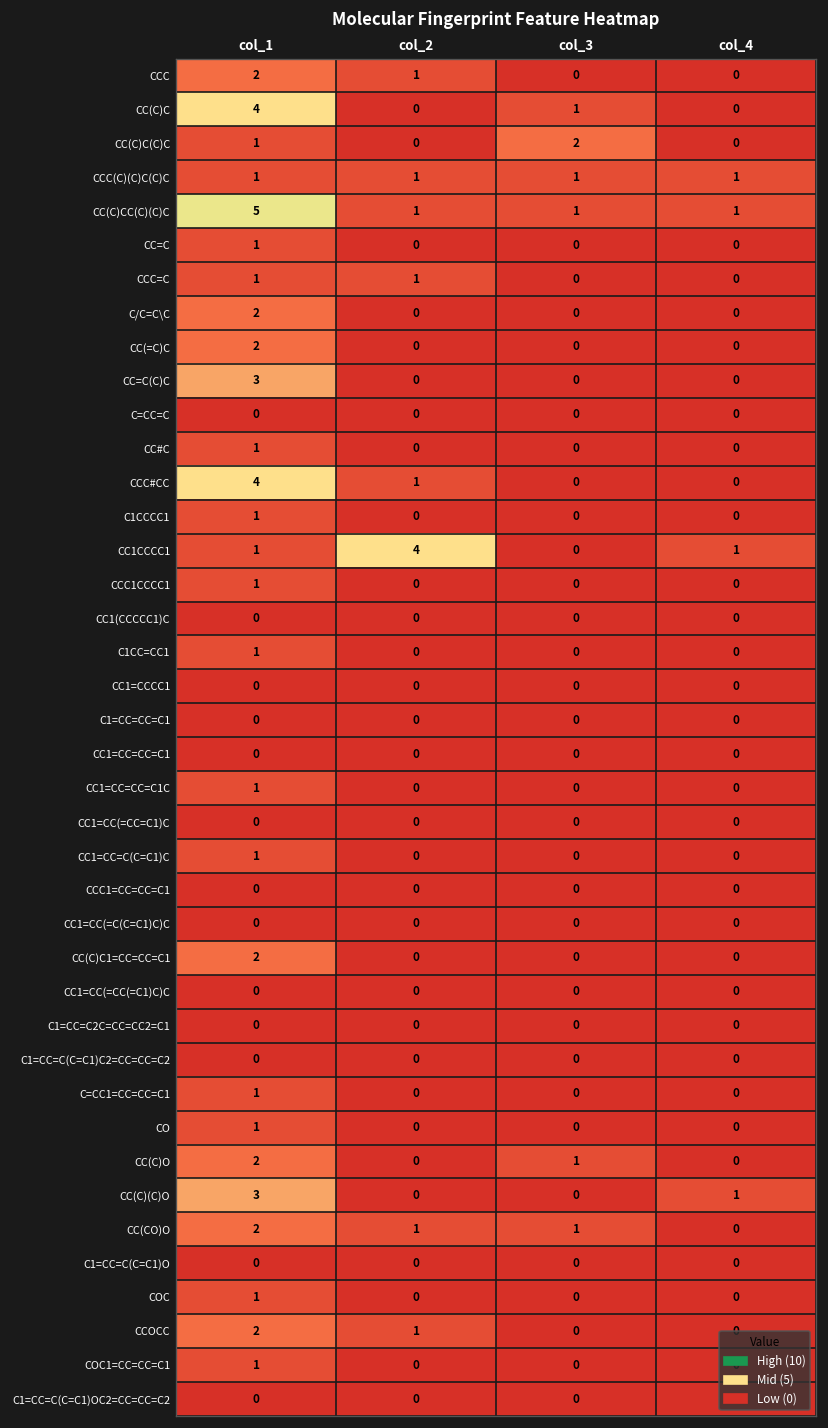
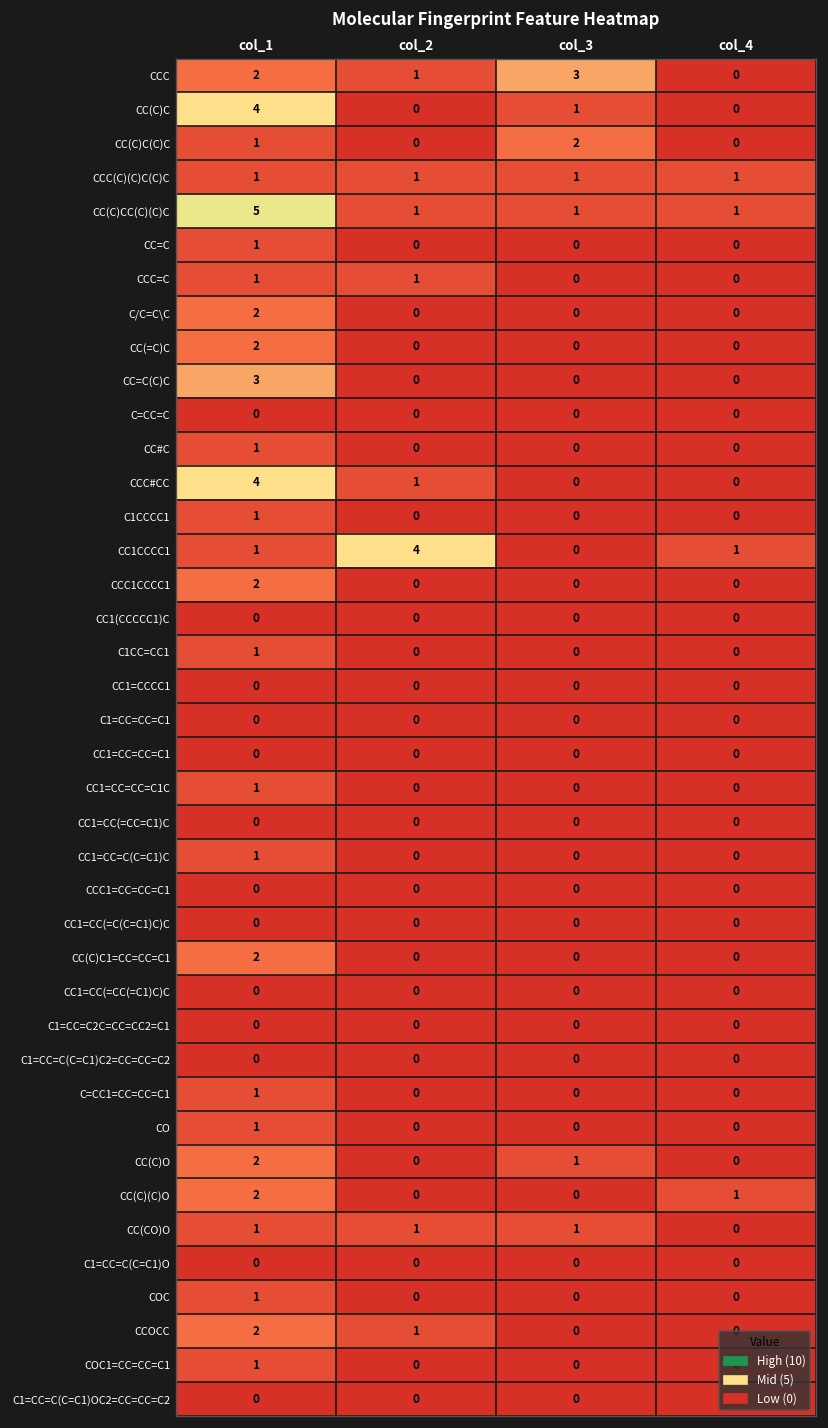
CCC, col_3: 0 -> 3
CCC1CCCC1, col_1: 1 -> 2
CC(C)(C)O, col_1: 3 -> 2
CC(CO)O, col_1: 2 -> 1
